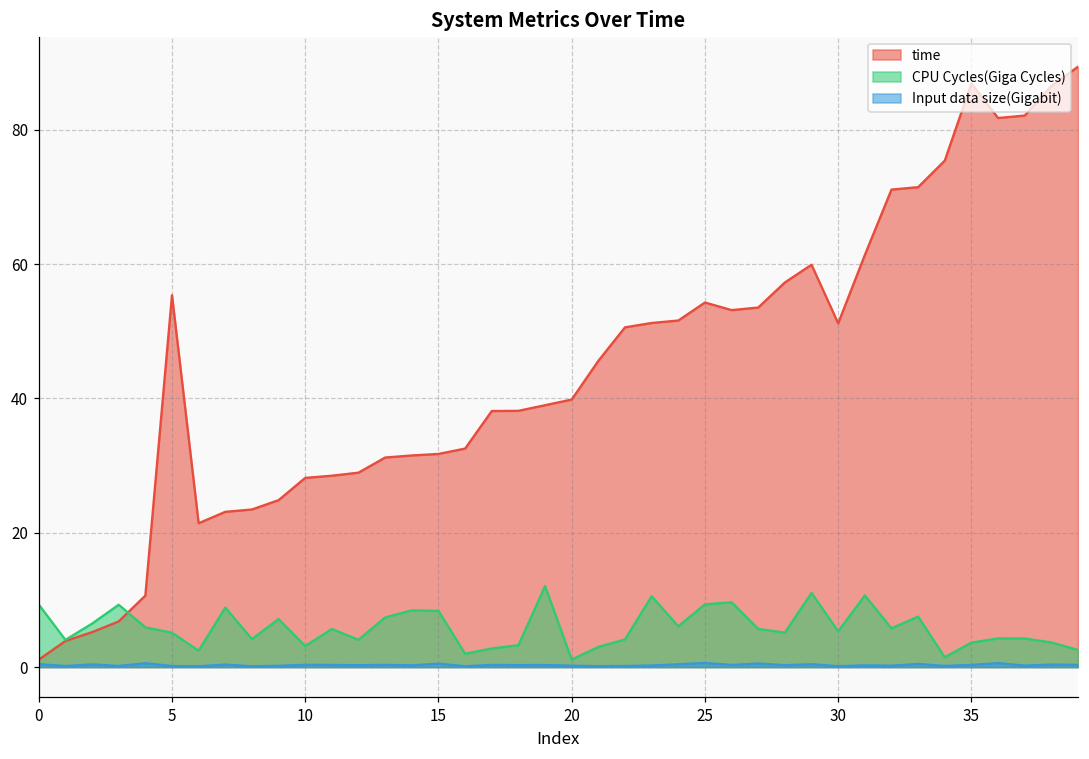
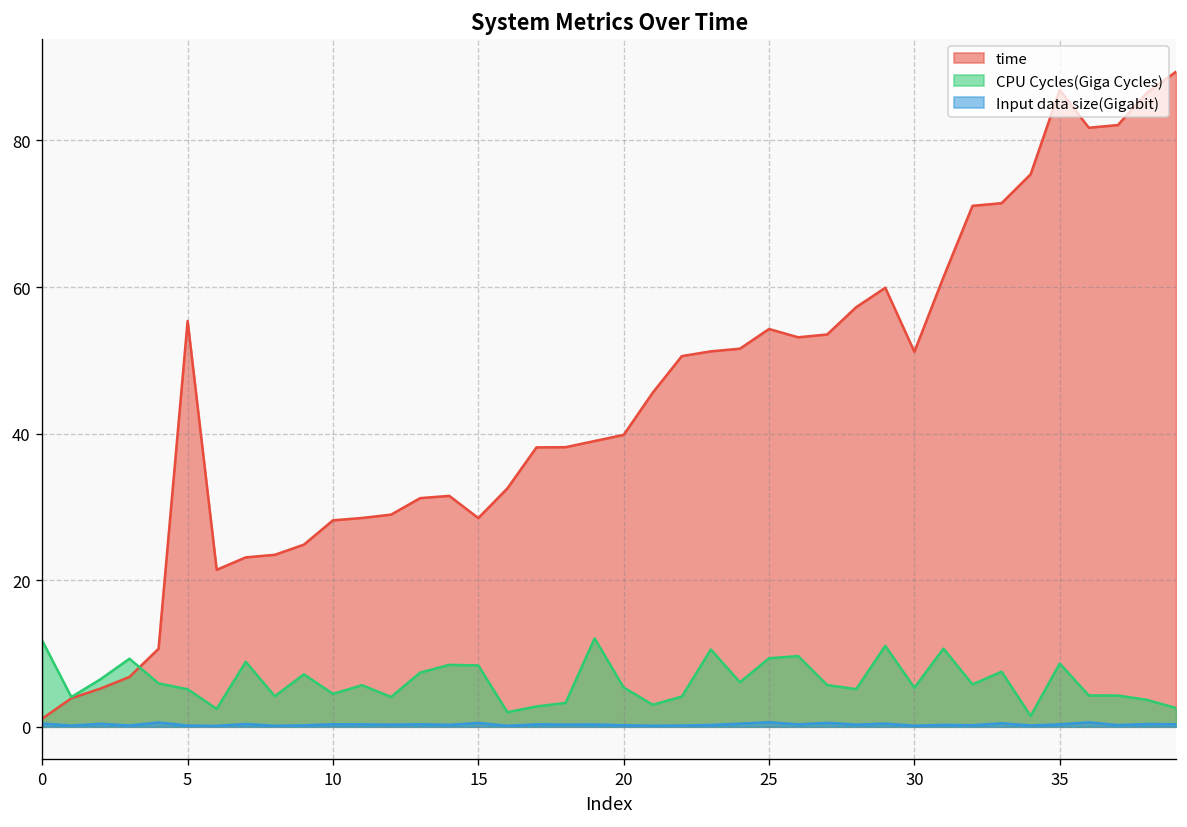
CPU Cycles(Giga Cycles), 0: 9 -> 12
CPU Cycles(Giga Cycles), 10: 3 -> 4
time, 15: 32 -> 28
CPU Cycles(Giga Cycles), 20: 1 -> 5
CPU Cycles(Giga Cycles), 35: 4 -> 9
